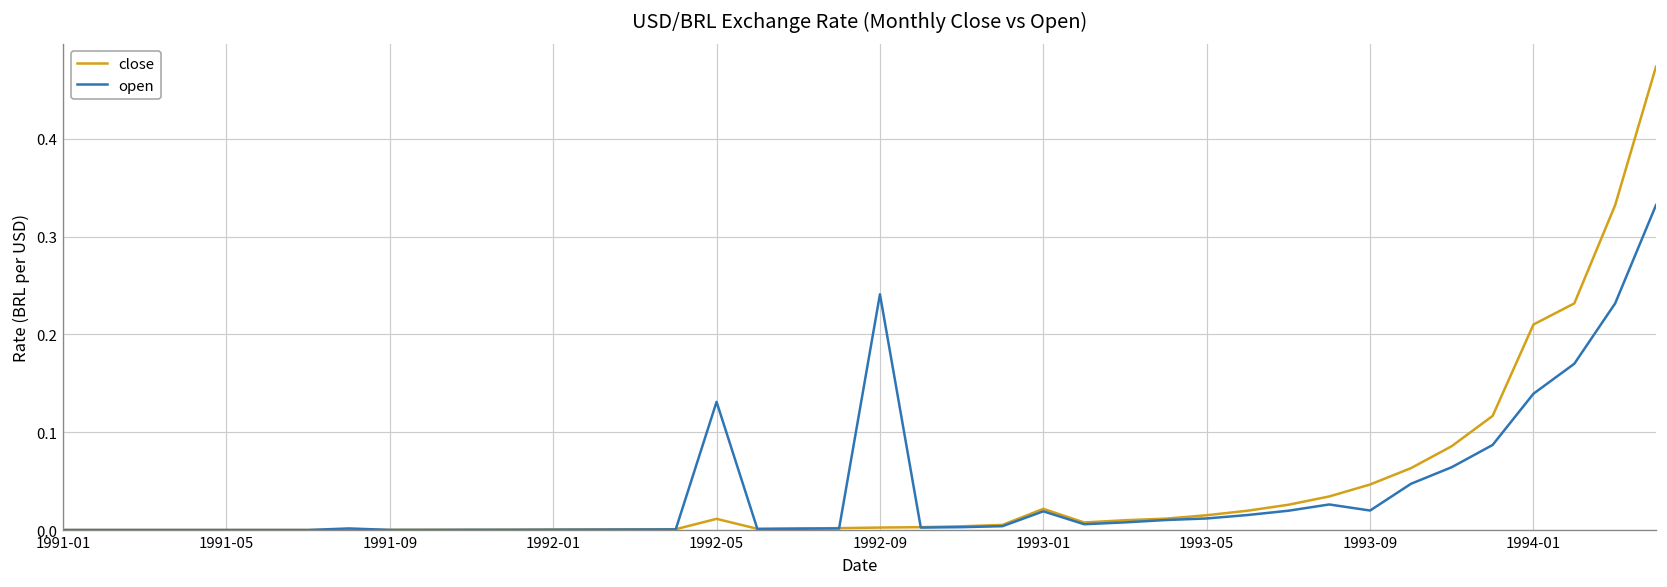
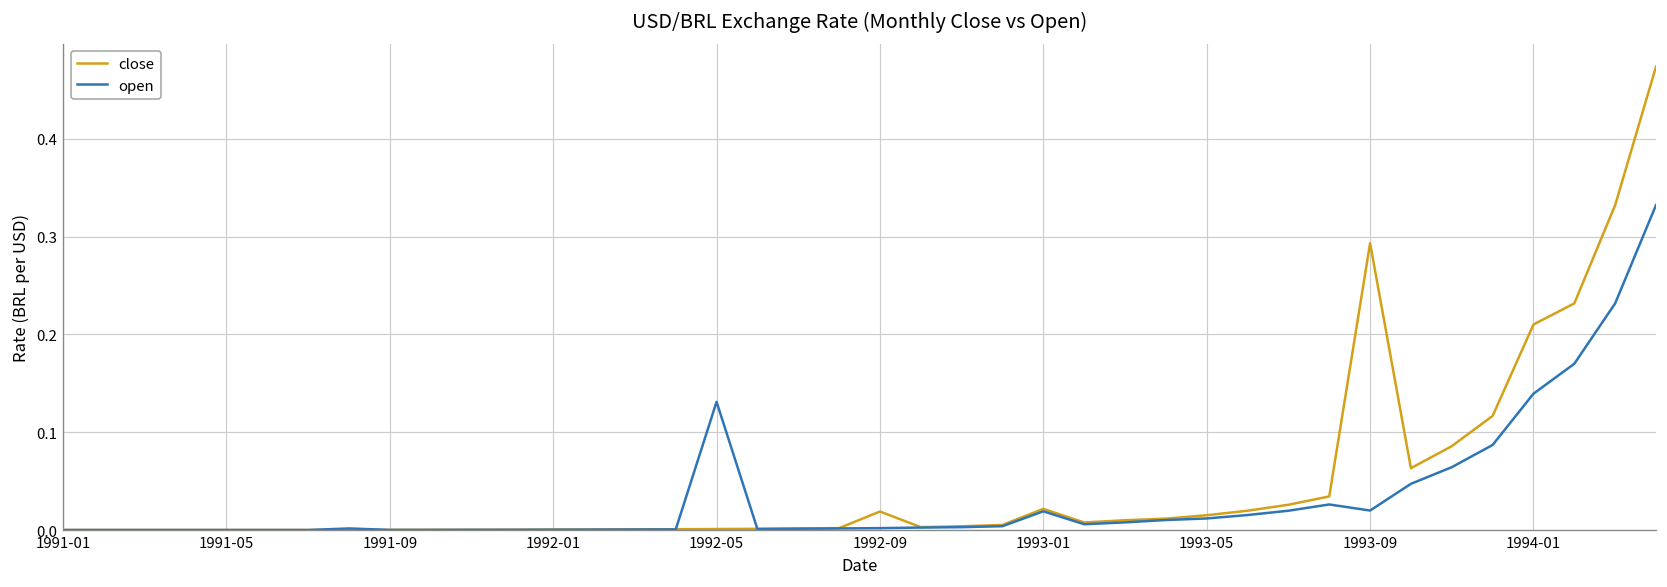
close, 1992-05: 0.01 -> 0.00
close, 1992-09: 0.00 -> 0.02
open, 1992-09: 0.24 -> 0.00
close, 1993-09: 0.05 -> 0.29
